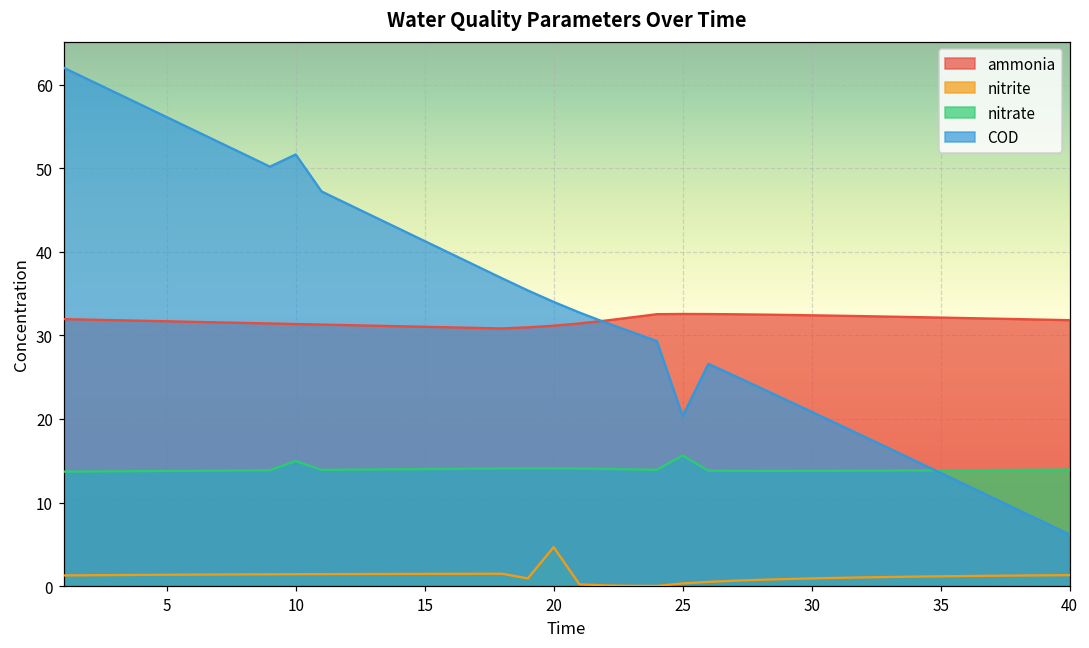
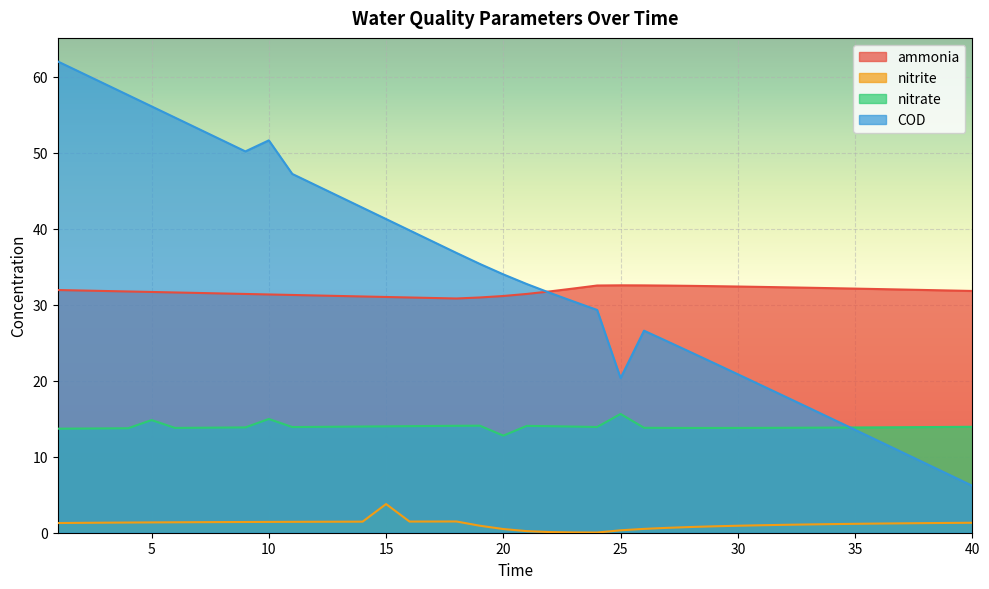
nitrate, 5: 14 -> 15
nitrite, 15: 1 -> 4
nitrite, 20: 5 -> 0
nitrate, 20: 14 -> 13
